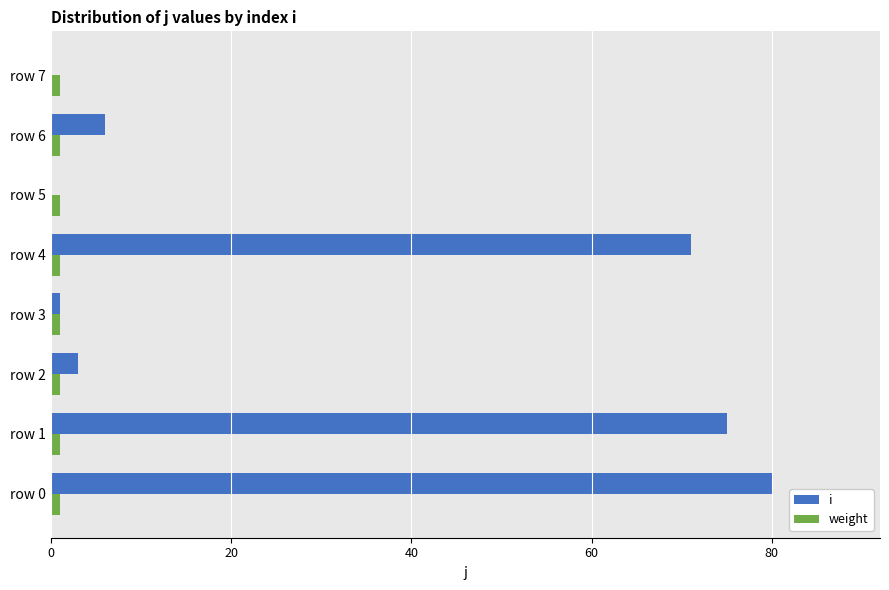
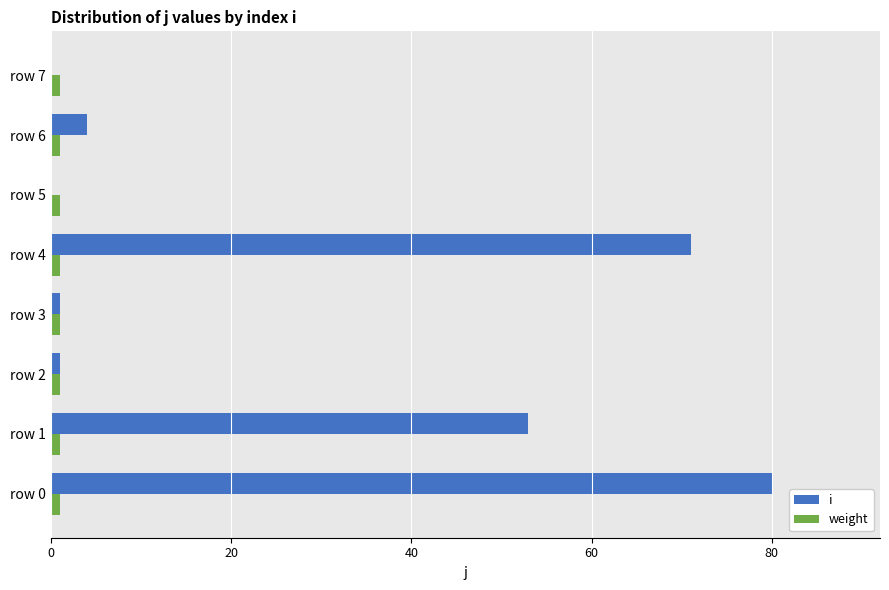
i, row 6: 6 -> 4
i, row 2: 3 -> 1
i, row 1: 75 -> 53
